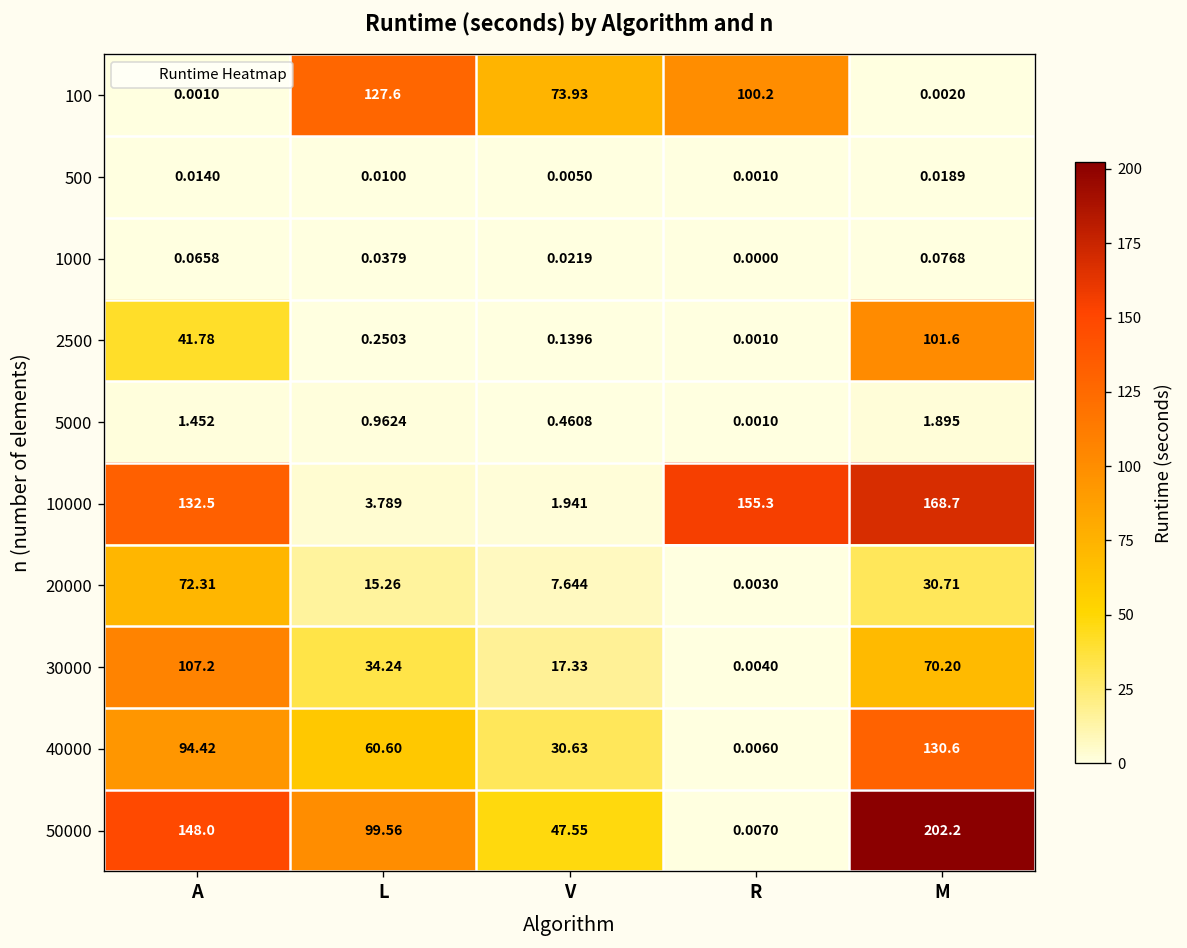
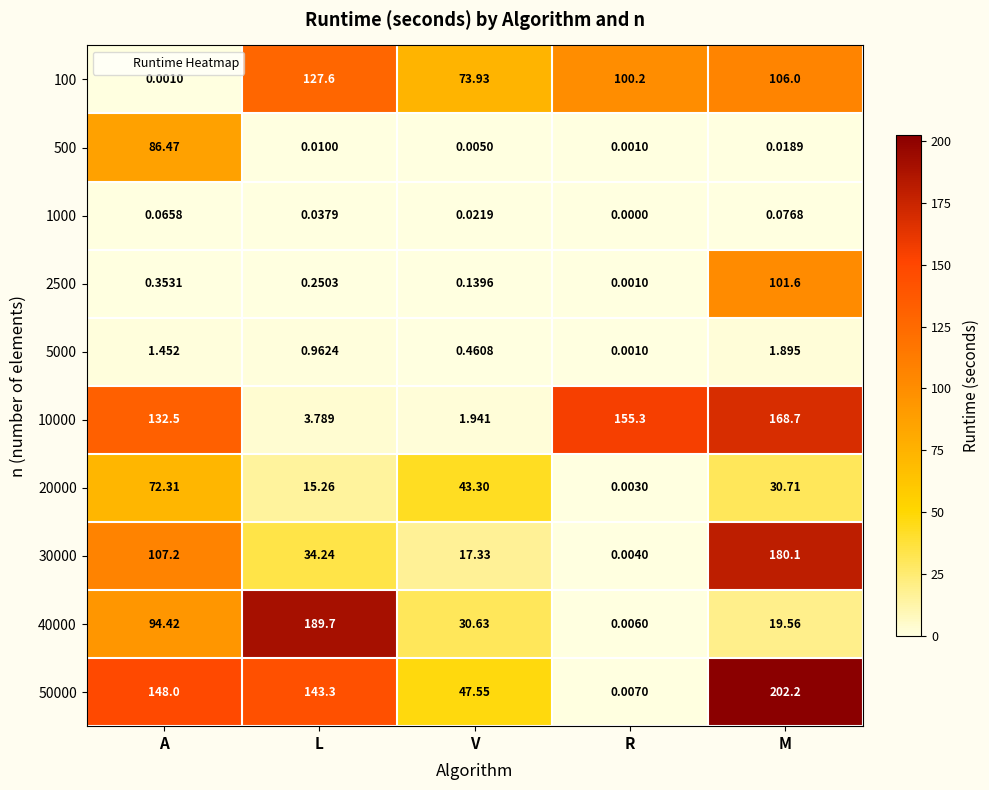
100, M: 0.0020 -> 106.0
500, A: 0.0140 -> 86.47
2500, A: 41.78 -> 0.3531
20000, V: 7.644 -> 43.30
30000, M: 70.20 -> 180.1
40000, L: 60.60 -> 189.7
40000, M: 130.6 -> 19.56
50000, L: 99.56 -> 143.3
